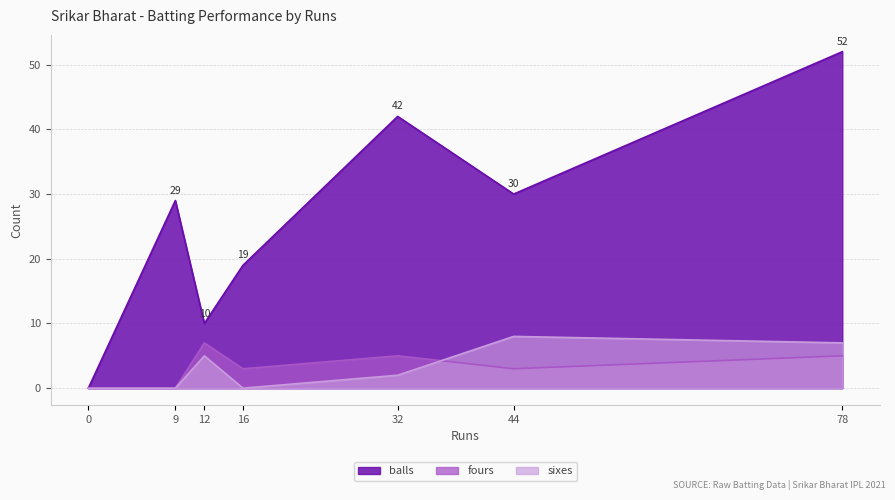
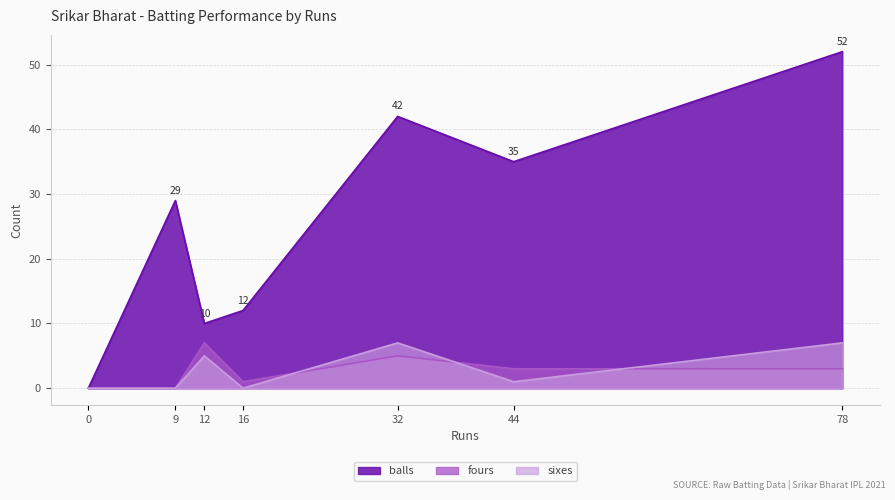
balls, 16: 19 -> 12
fours, 16: 3 -> 1
sixes, 32: 2 -> 7
balls, 44: 30 -> 35
sixes, 44: 8 -> 1
fours, 78: 5 -> 3
